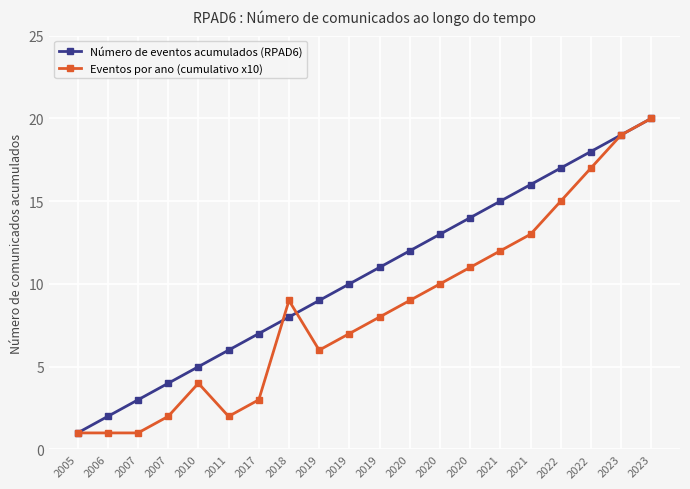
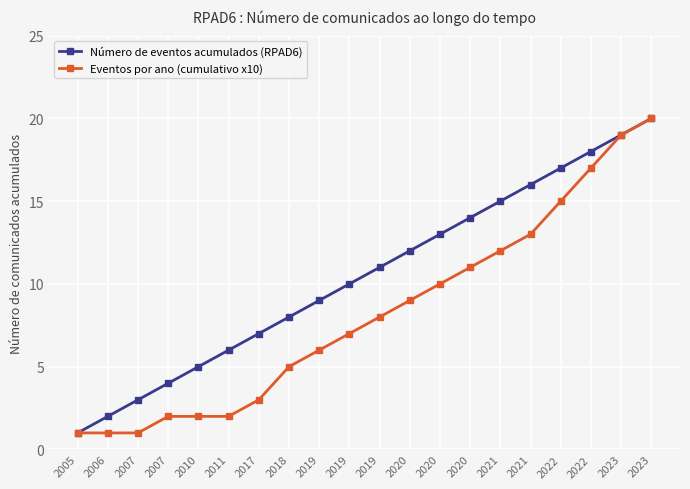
Eventos por ano (cumulativo x10), 2010: 4 -> 2
Eventos por ano (cumulativo x10), 2018: 9 -> 5
